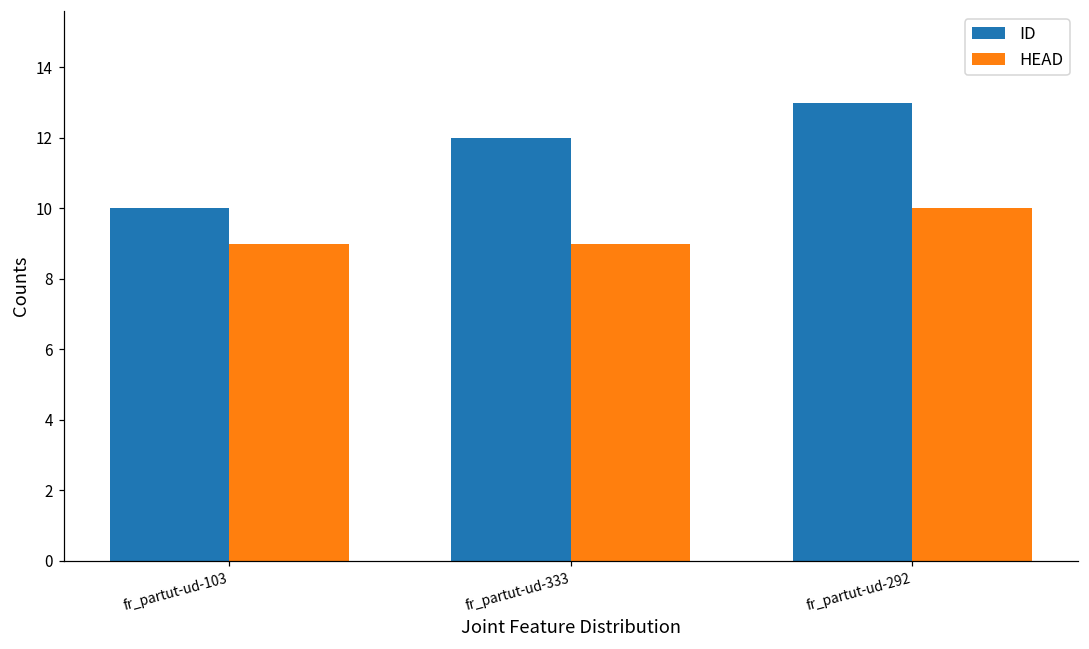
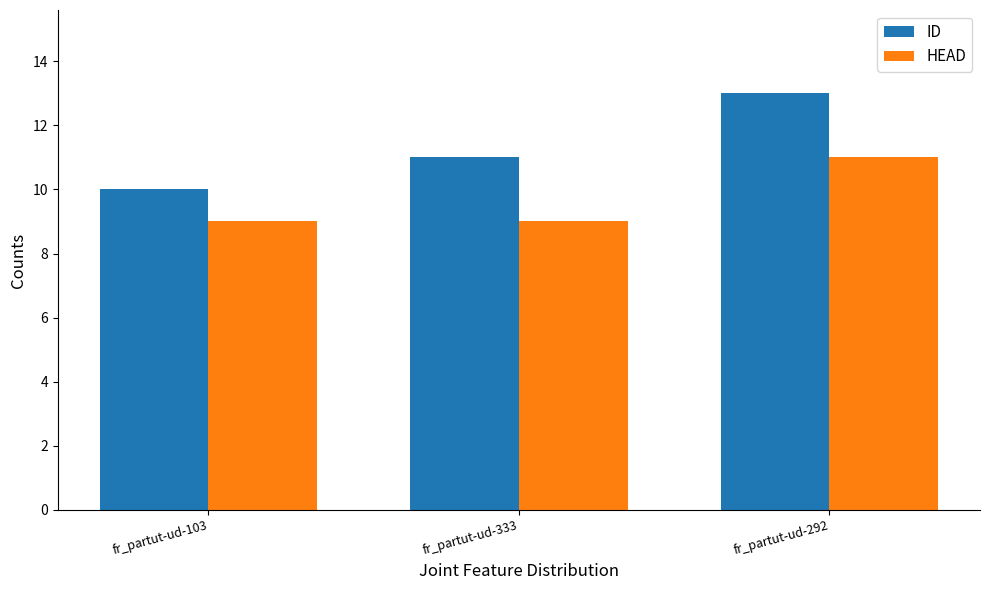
ID, fr_partut-ud-333: 12 -> 11
HEAD, fr_partut-ud-292: 10 -> 11
